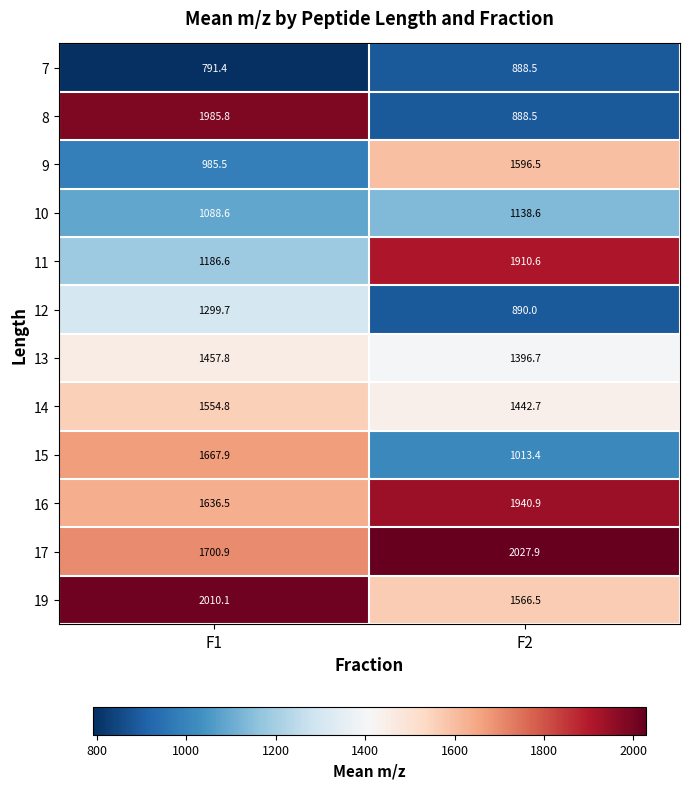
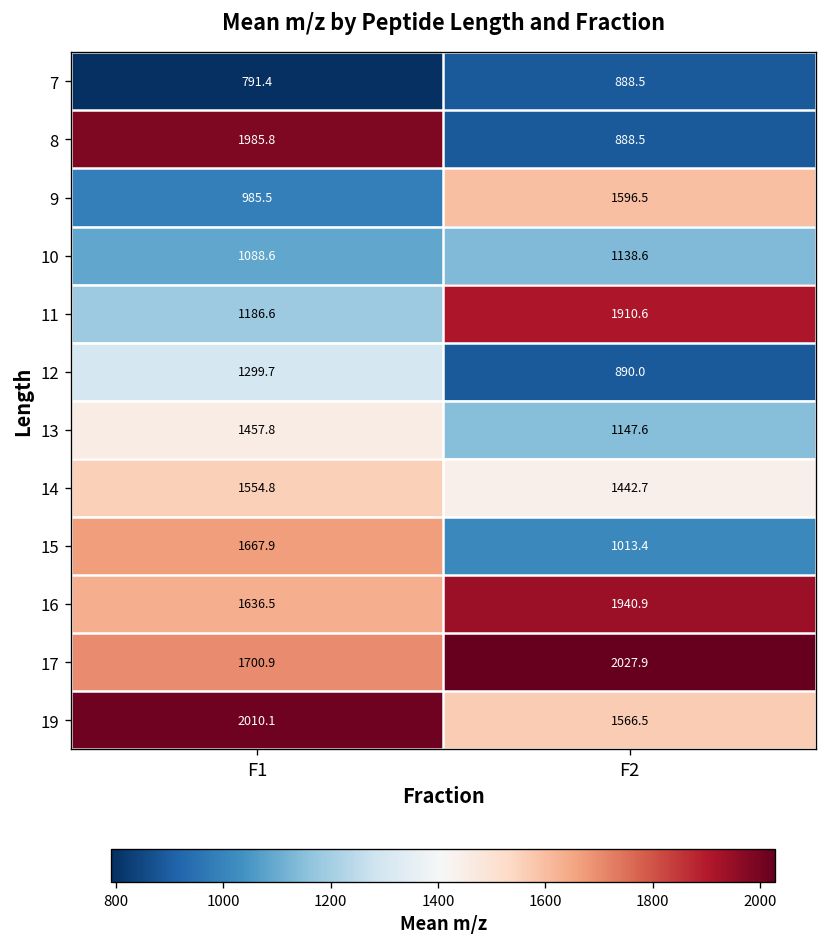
13, F2: 1396.7 -> 1147.6
